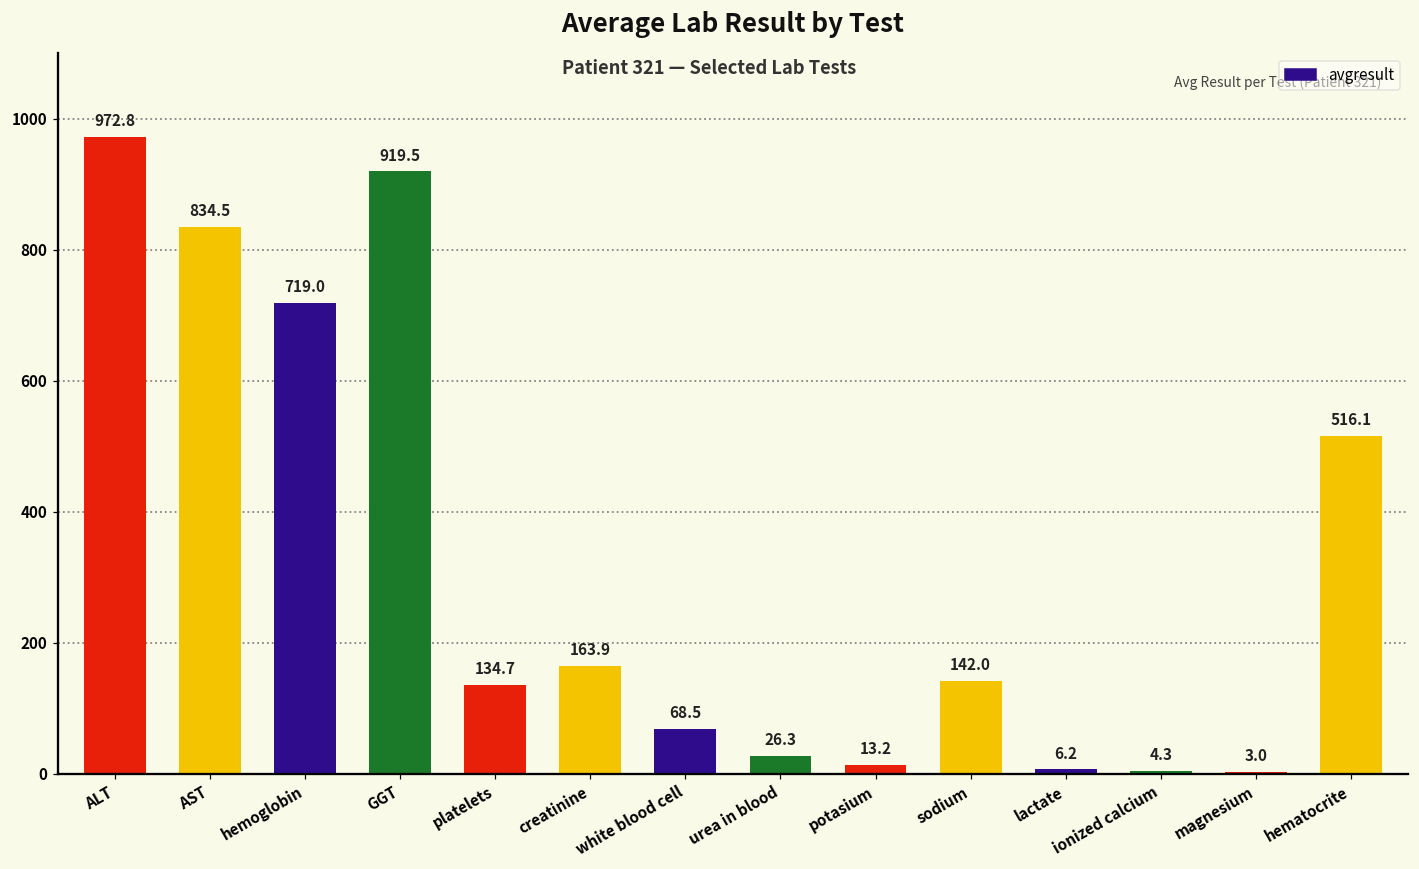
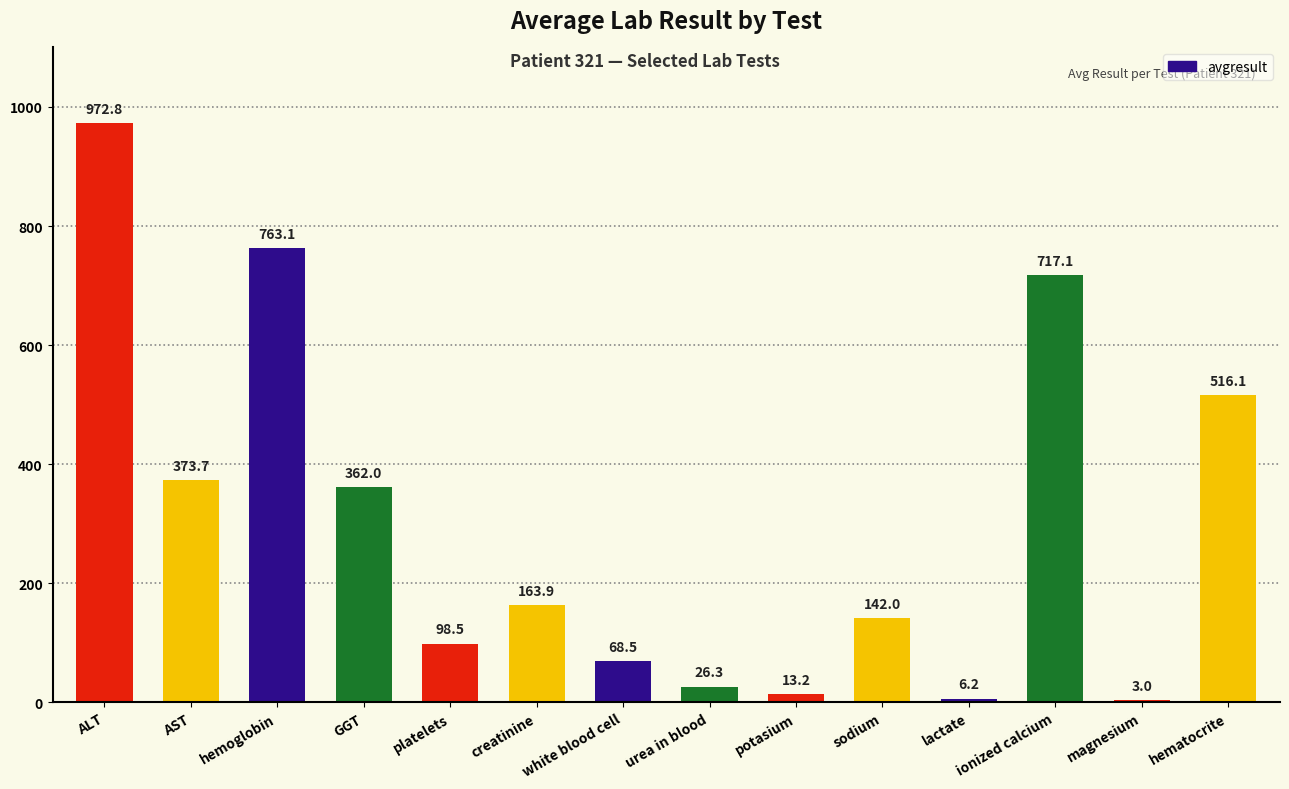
AST: 834.5 -> 373.7
hemoglobin: 719.0 -> 763.1
GGT: 919.5 -> 362.0
platelets: 134.7 -> 98.5
ionized calcium: 4.3 -> 717.1
